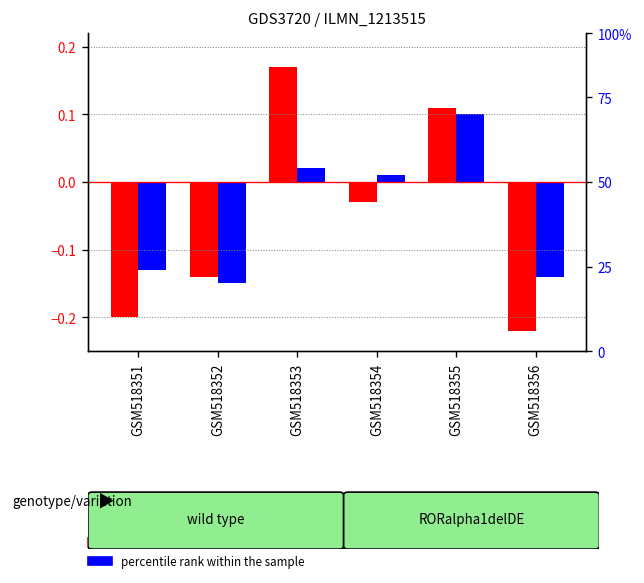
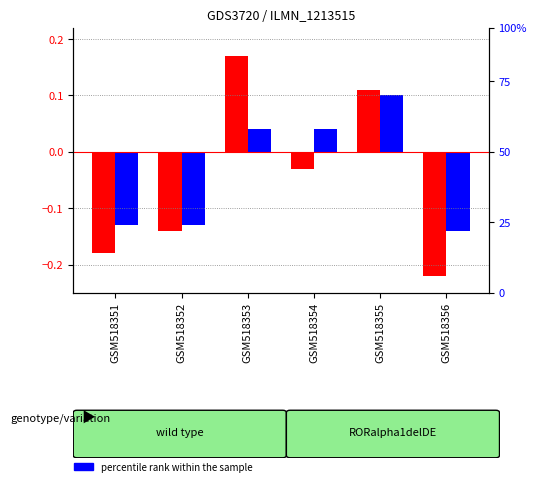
transformed count, GSM518351: -0.20 -> -0.18
percentile rank within the sample, GSM518352: -0.15 -> -0.13
percentile rank within the sample, GSM518353: 0.02 -> 0.04
percentile rank within the sample, GSM518354: 0.01 -> 0.04
